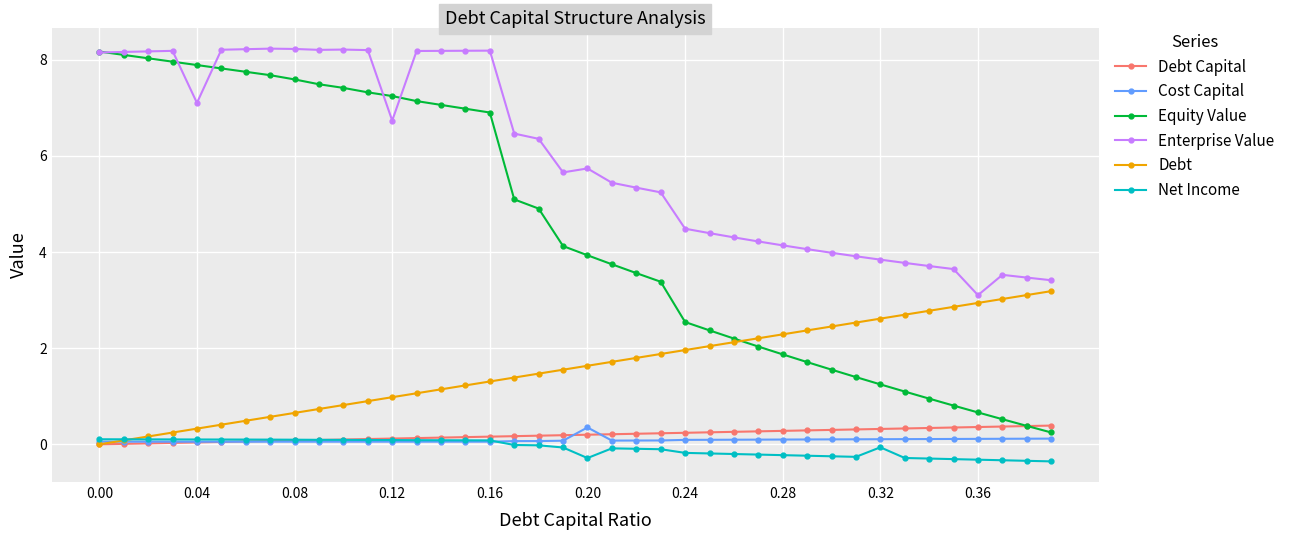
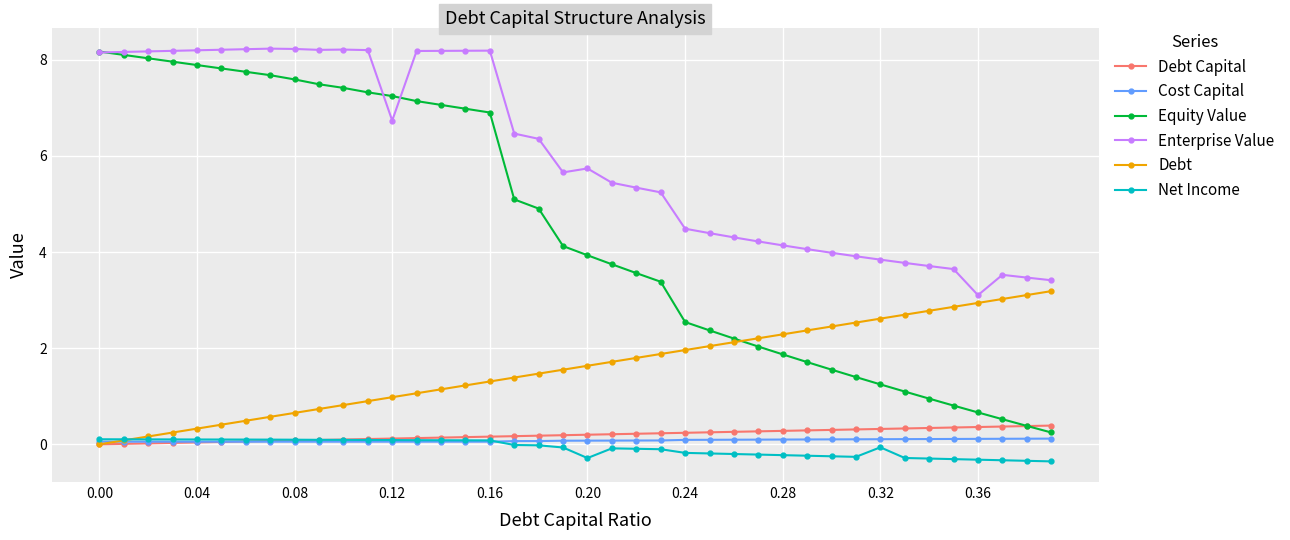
Enterprise Value, 0.04: 7.1 -> 8.2
Cost Capital, 0.20: 0.4 -> 0.1
